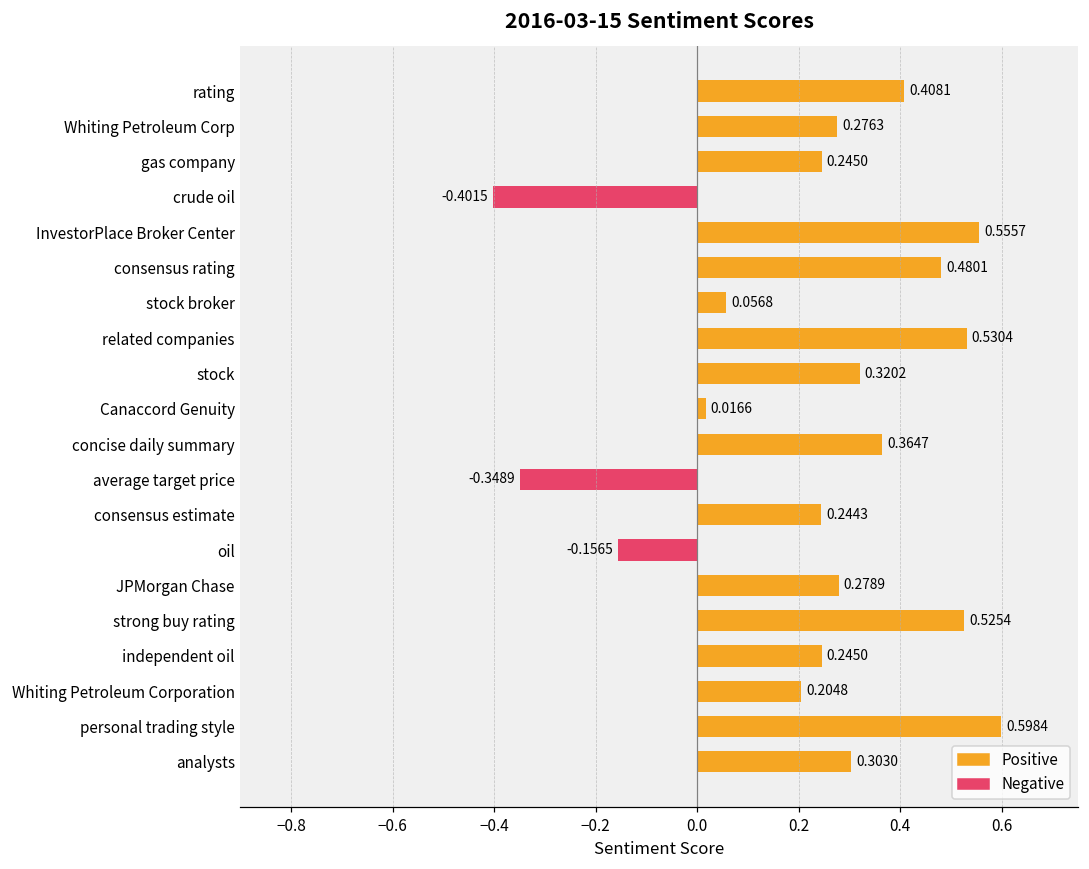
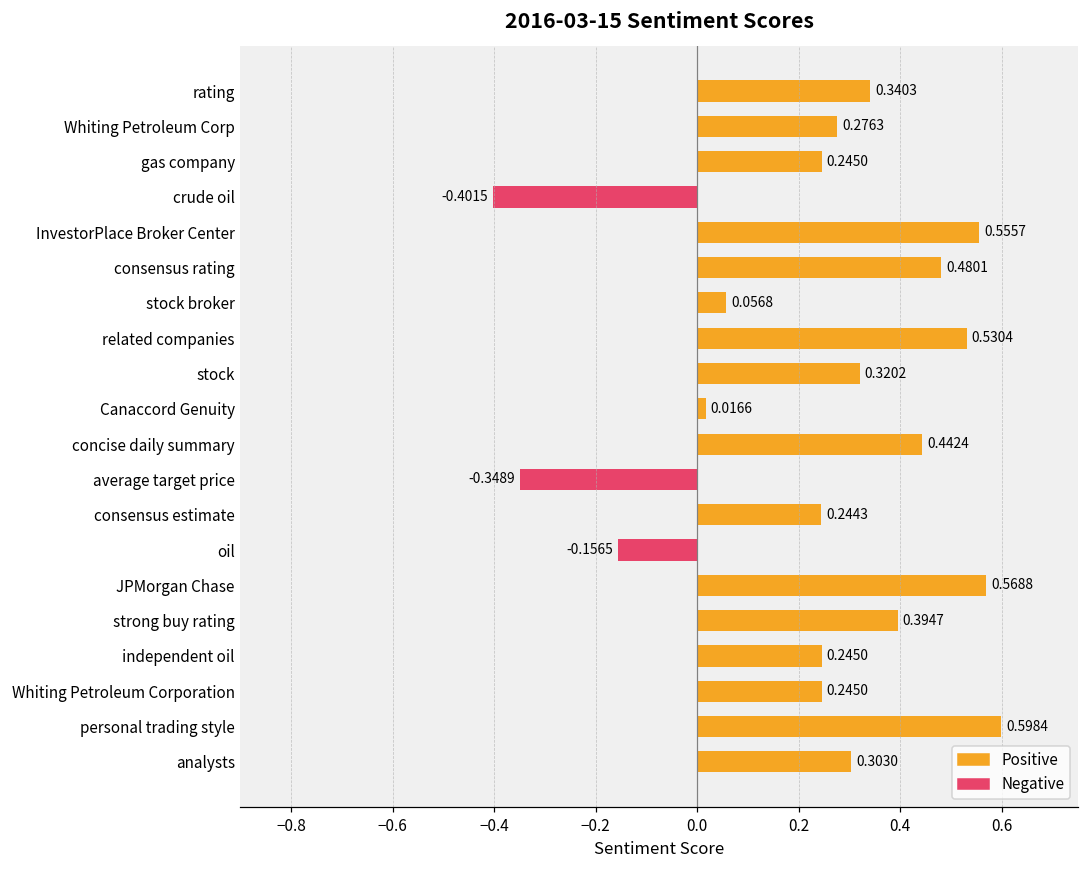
rating: 0.4081 -> 0.3403
concise daily summary: 0.3647 -> 0.4424
JPMorgan Chase: 0.2789 -> 0.5688
strong buy rating: 0.5254 -> 0.3947
Whiting Petroleum Corporation: 0.2048 -> 0.2450
